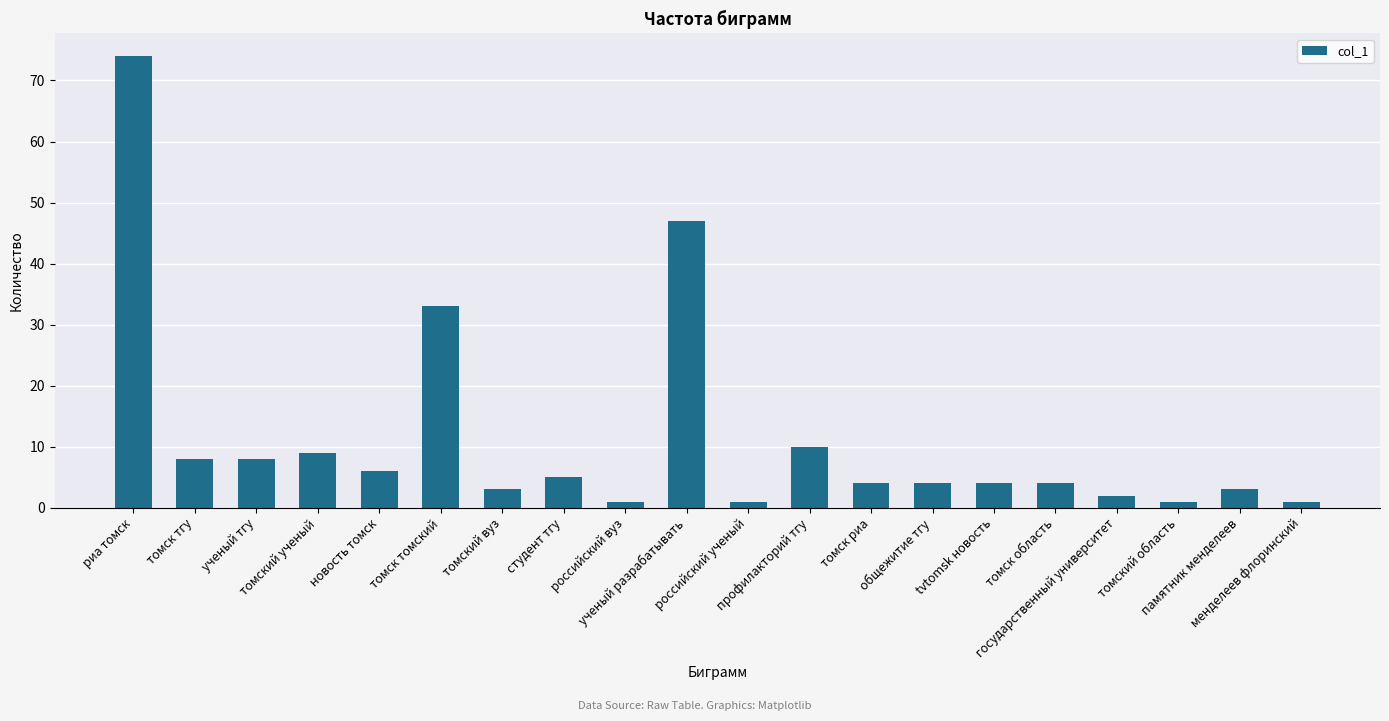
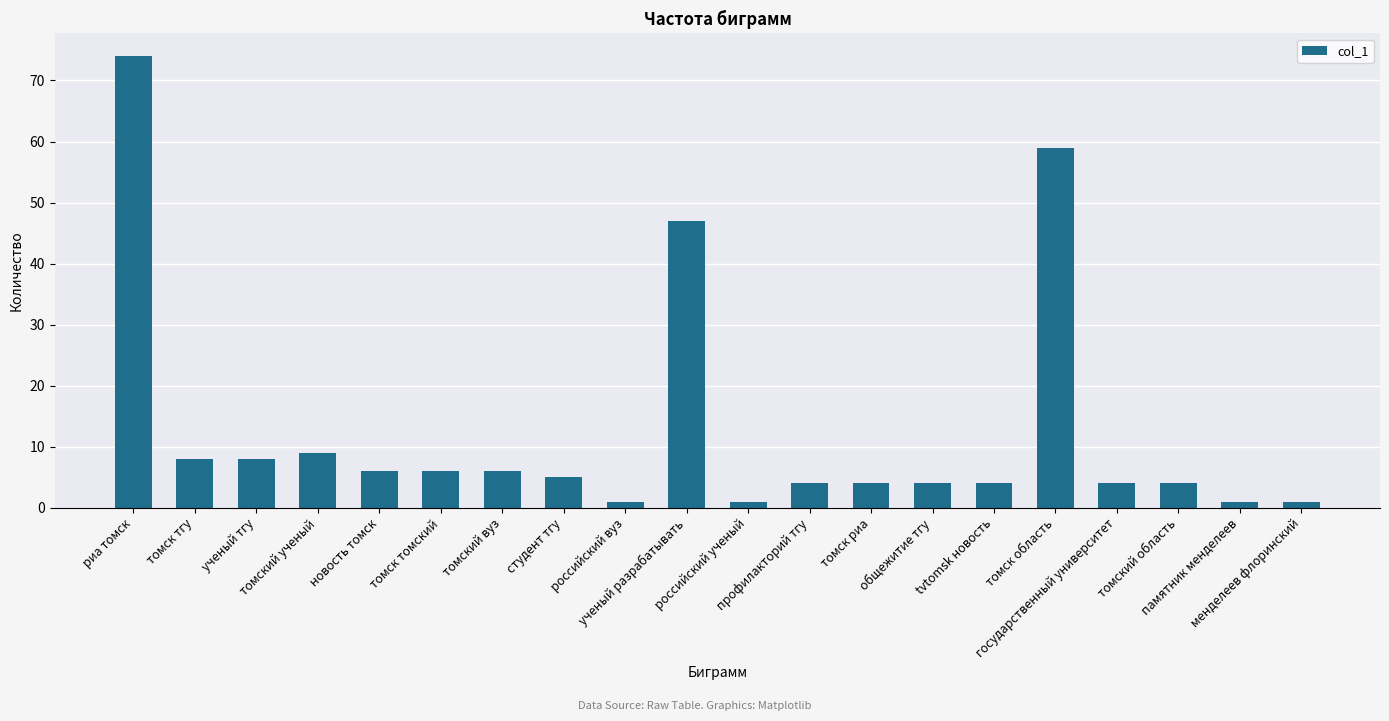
томск томский: 33 -> 6
томский вуз: 3 -> 6
профилакторий тгу: 10 -> 4
томск область: 4 -> 59
государственный университет: 2 -> 4
томский область: 1 -> 4
памятник менделеев: 3 -> 1
